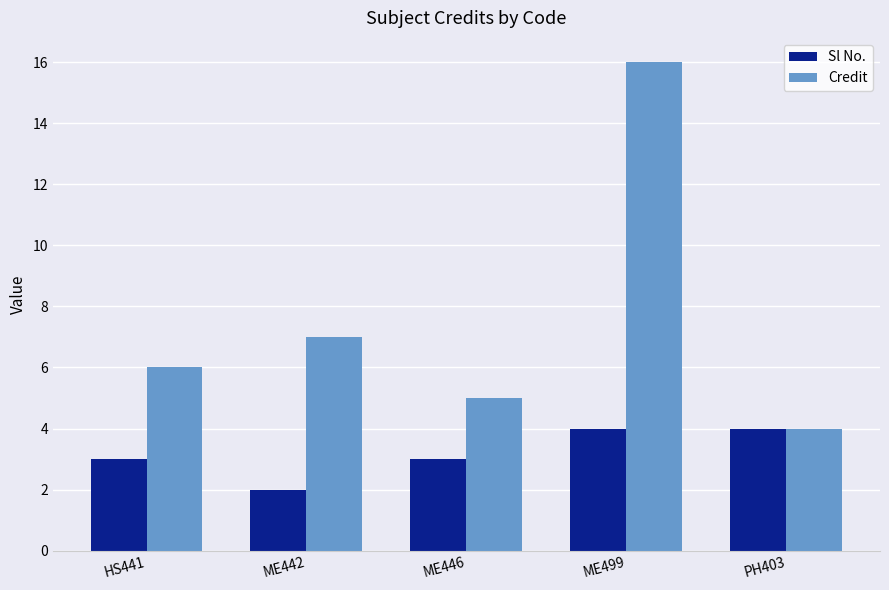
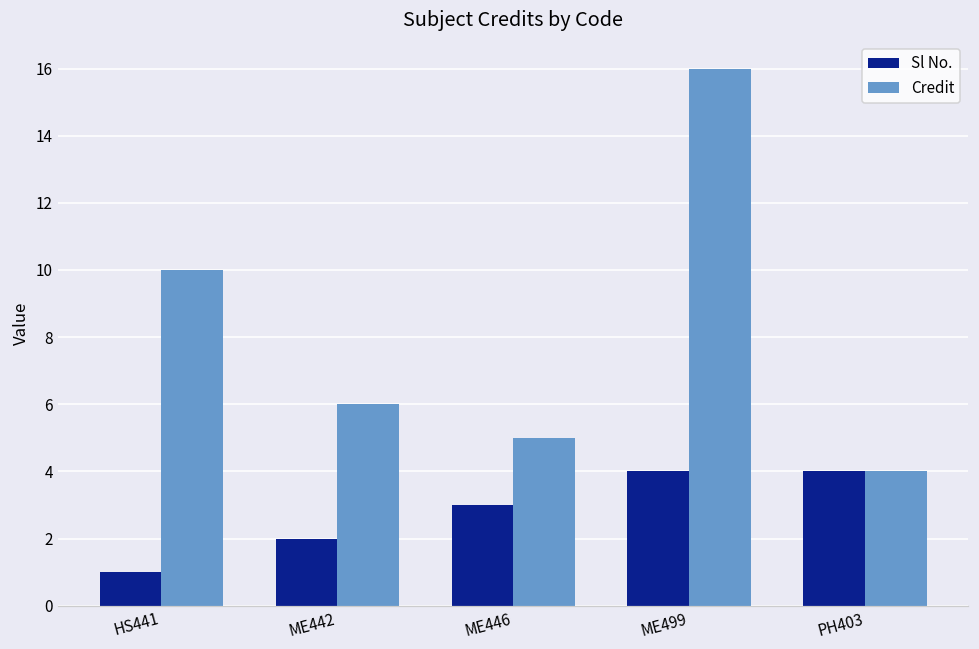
Sl No., HS441: 3 -> 1
Credit, HS441: 6 -> 10
Credit, ME442: 7 -> 6
